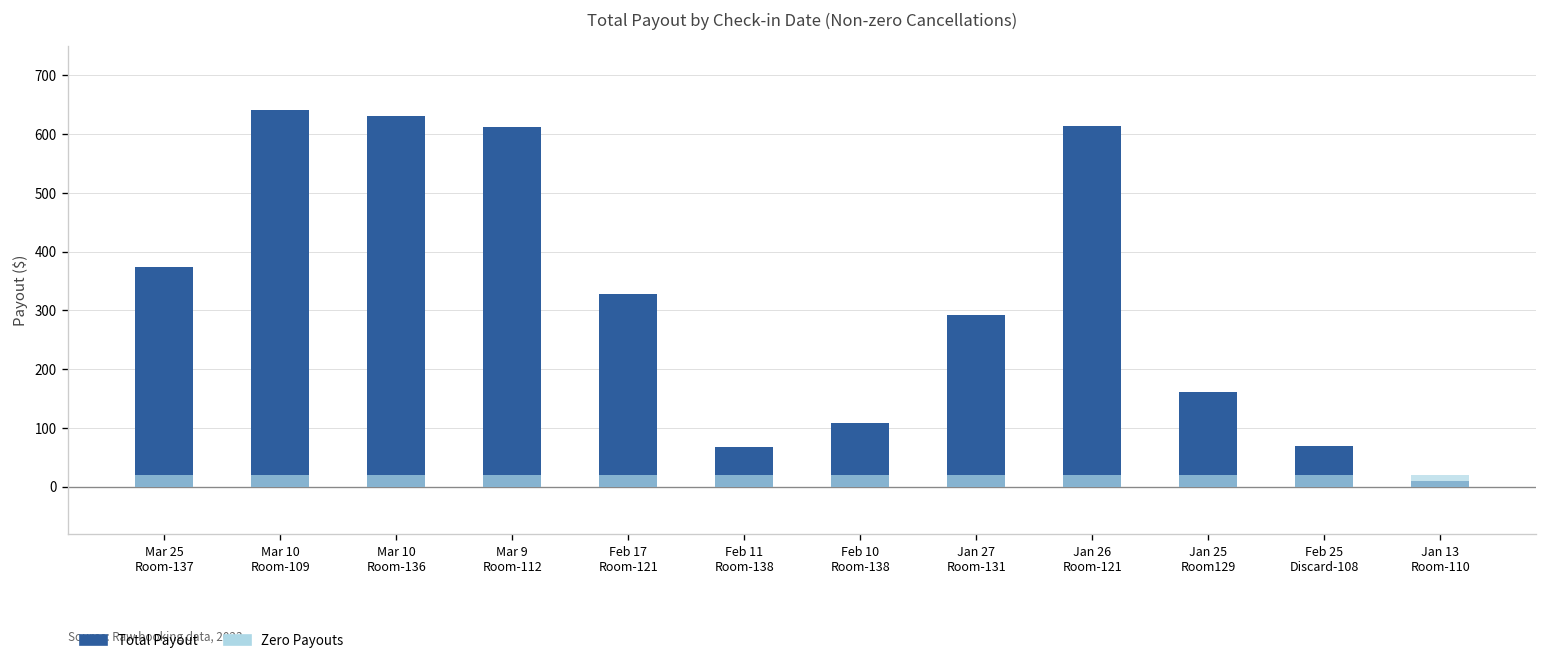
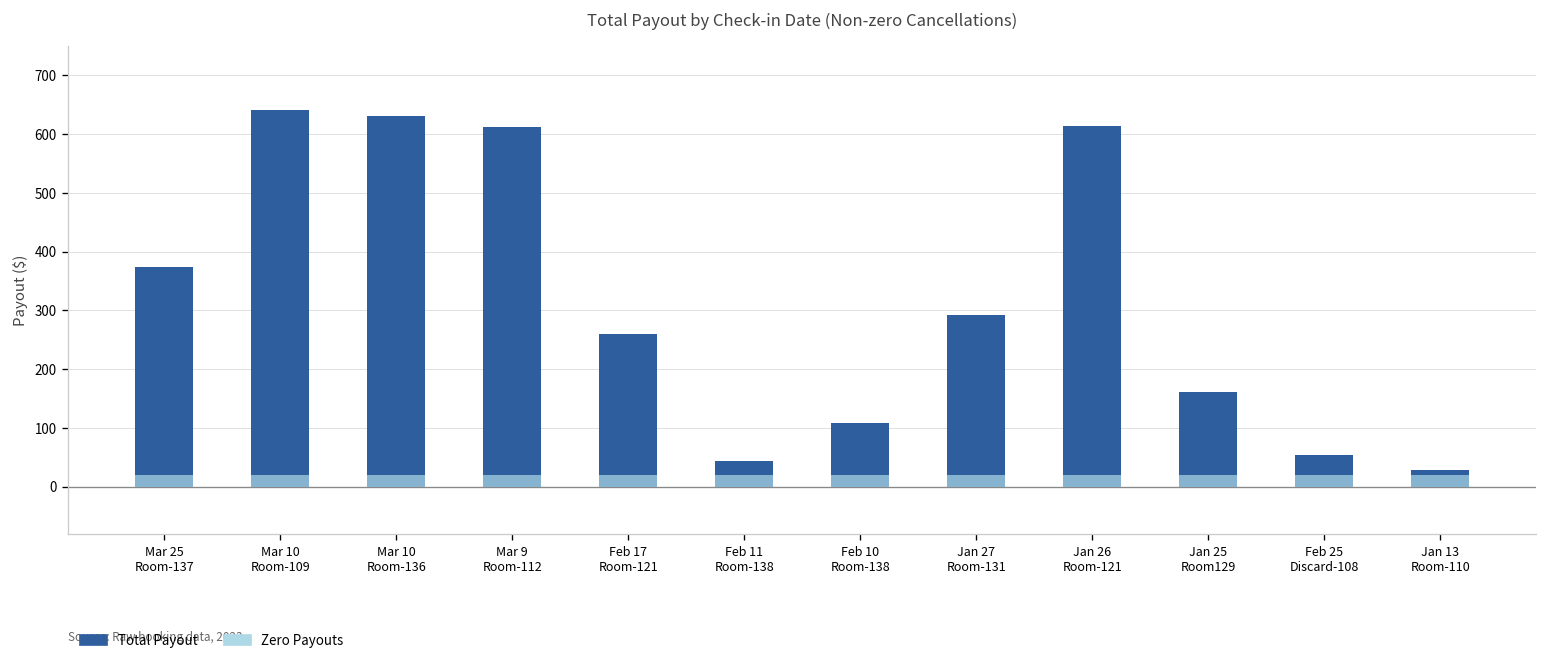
Total Payout, Feb 17 Room-121: 330 -> 260
Total Payout, Feb 11 Room-138: 70 -> 40
Total Payout, Feb 25 Discard-108: 70 -> 50
Total Payout, Jan 13 Room-110: 10 -> 30
